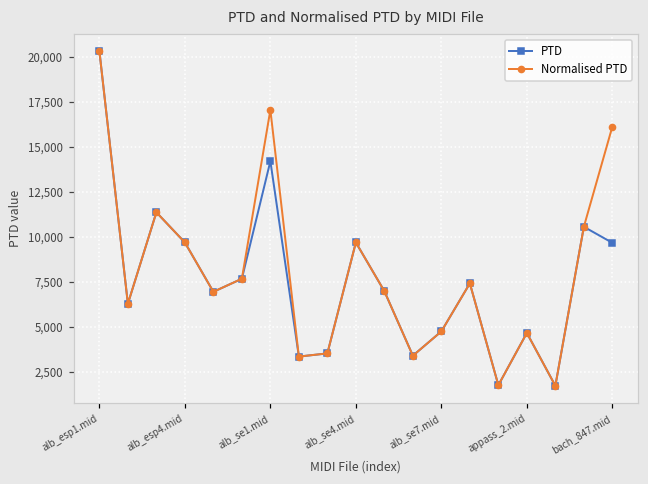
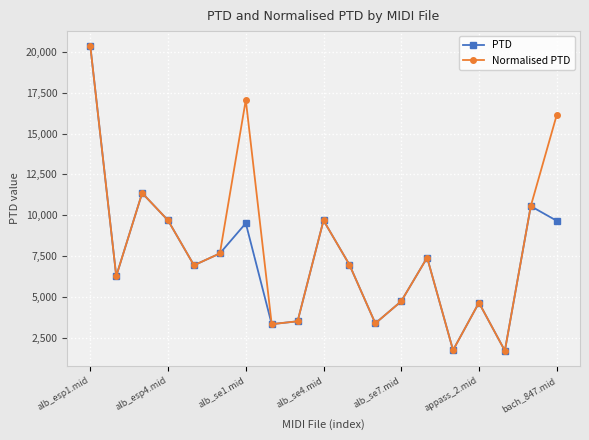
PTD, alb_se1.mid: 14,200 -> 9,500
